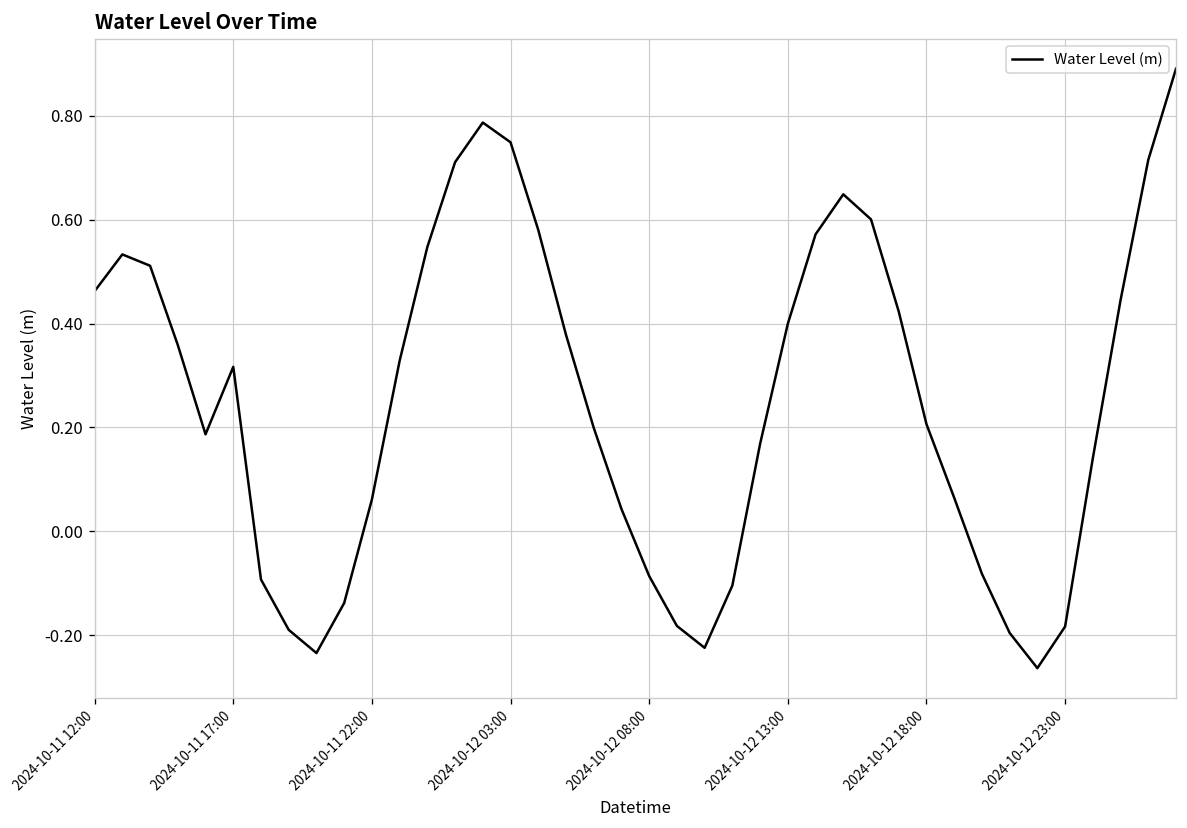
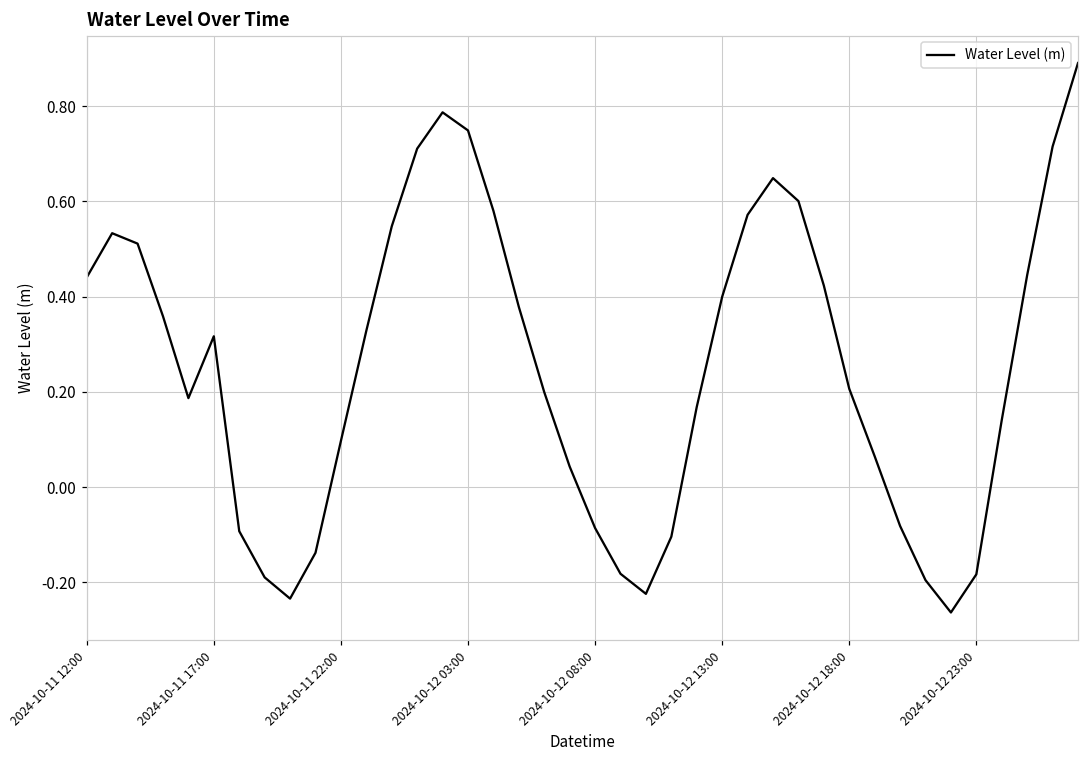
2024-10-11 12:00: 0.46 -> 0.44
2024-10-11 22:00: 0.06 -> 0.10
